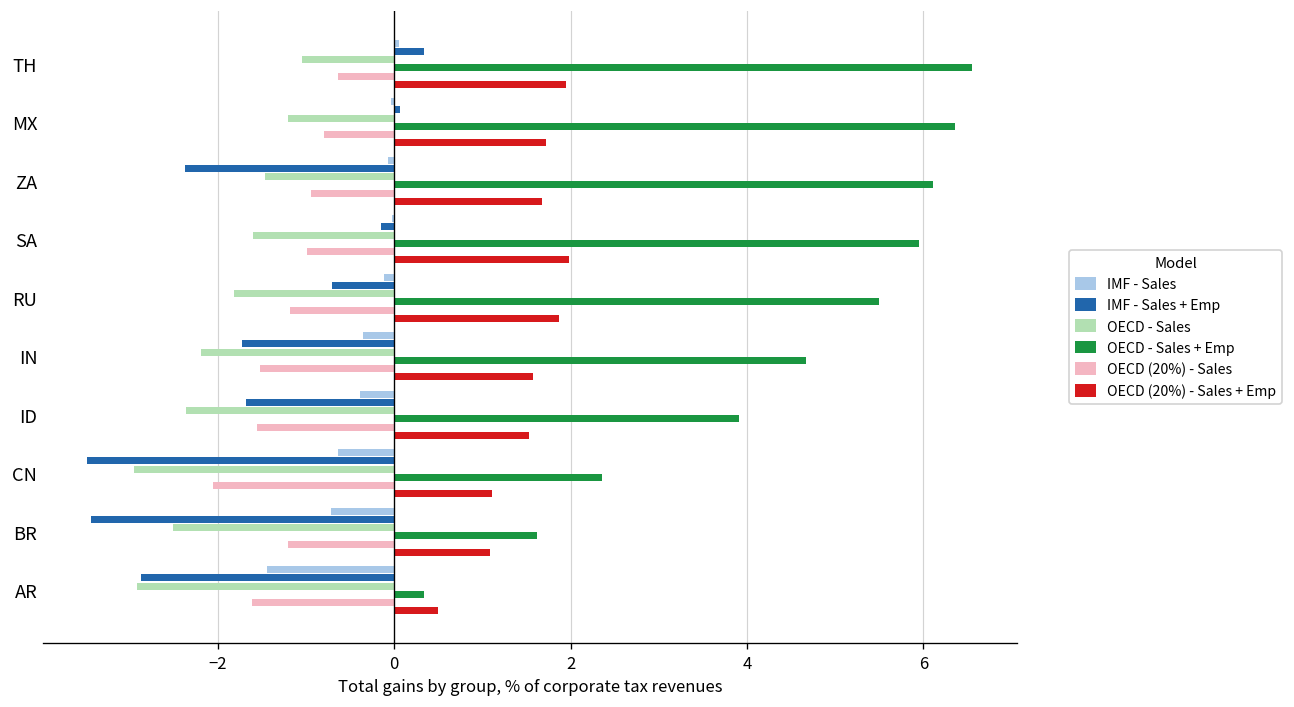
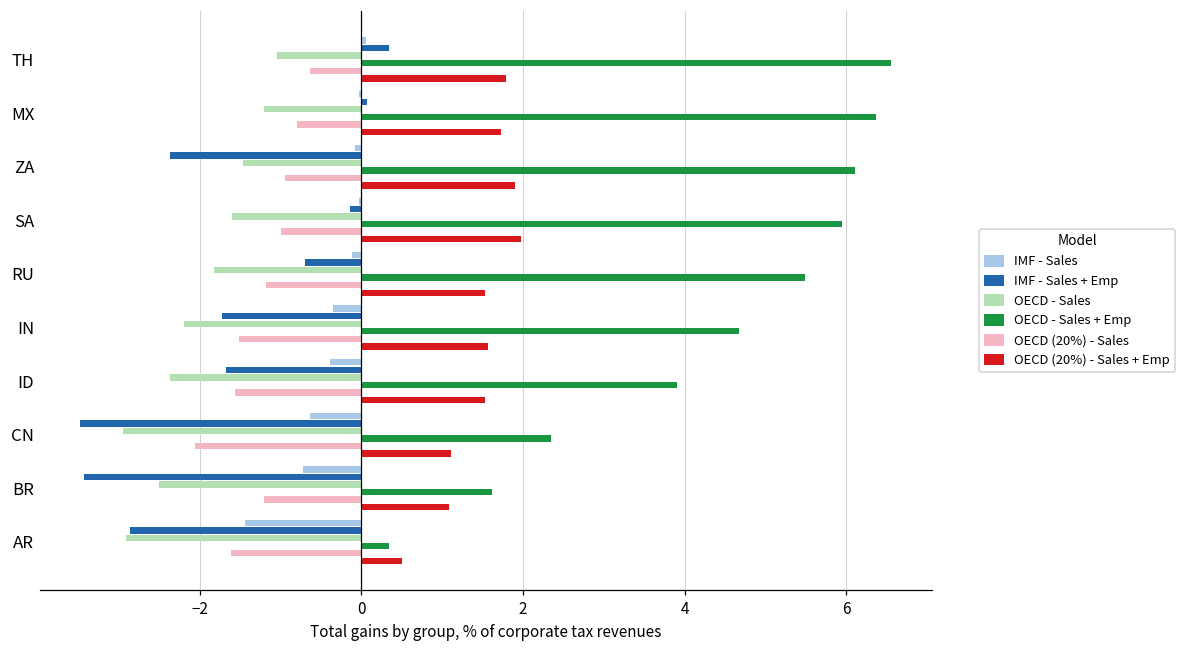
OECD (20%) - Sales + Emp, TH: 1.9 -> 1.8
OECD (20%) - Sales + Emp, ZA: 1.7 -> 1.9
OECD (20%) - Sales + Emp, RU: 1.9 -> 1.5
